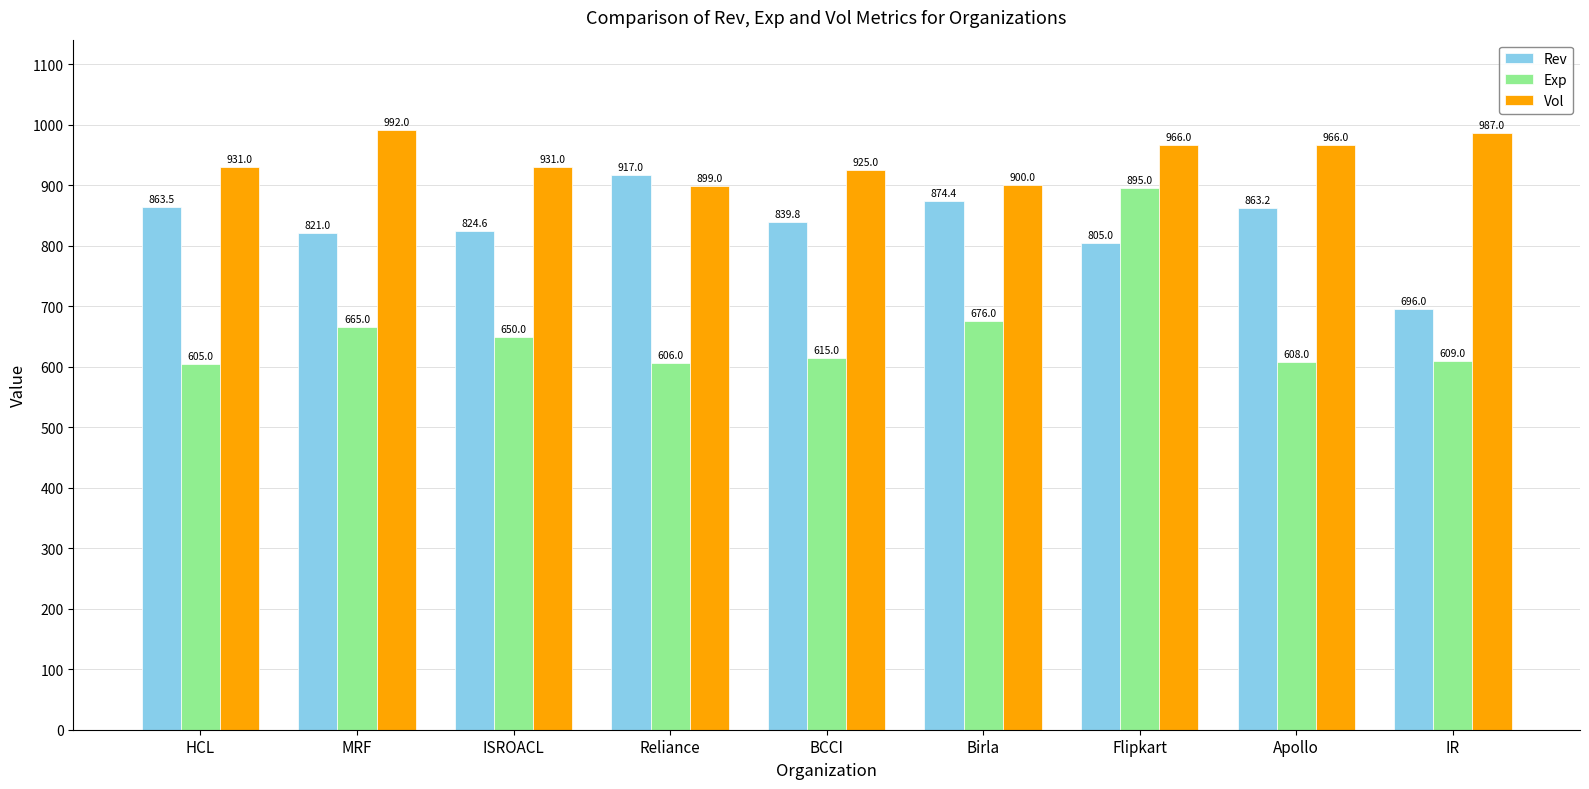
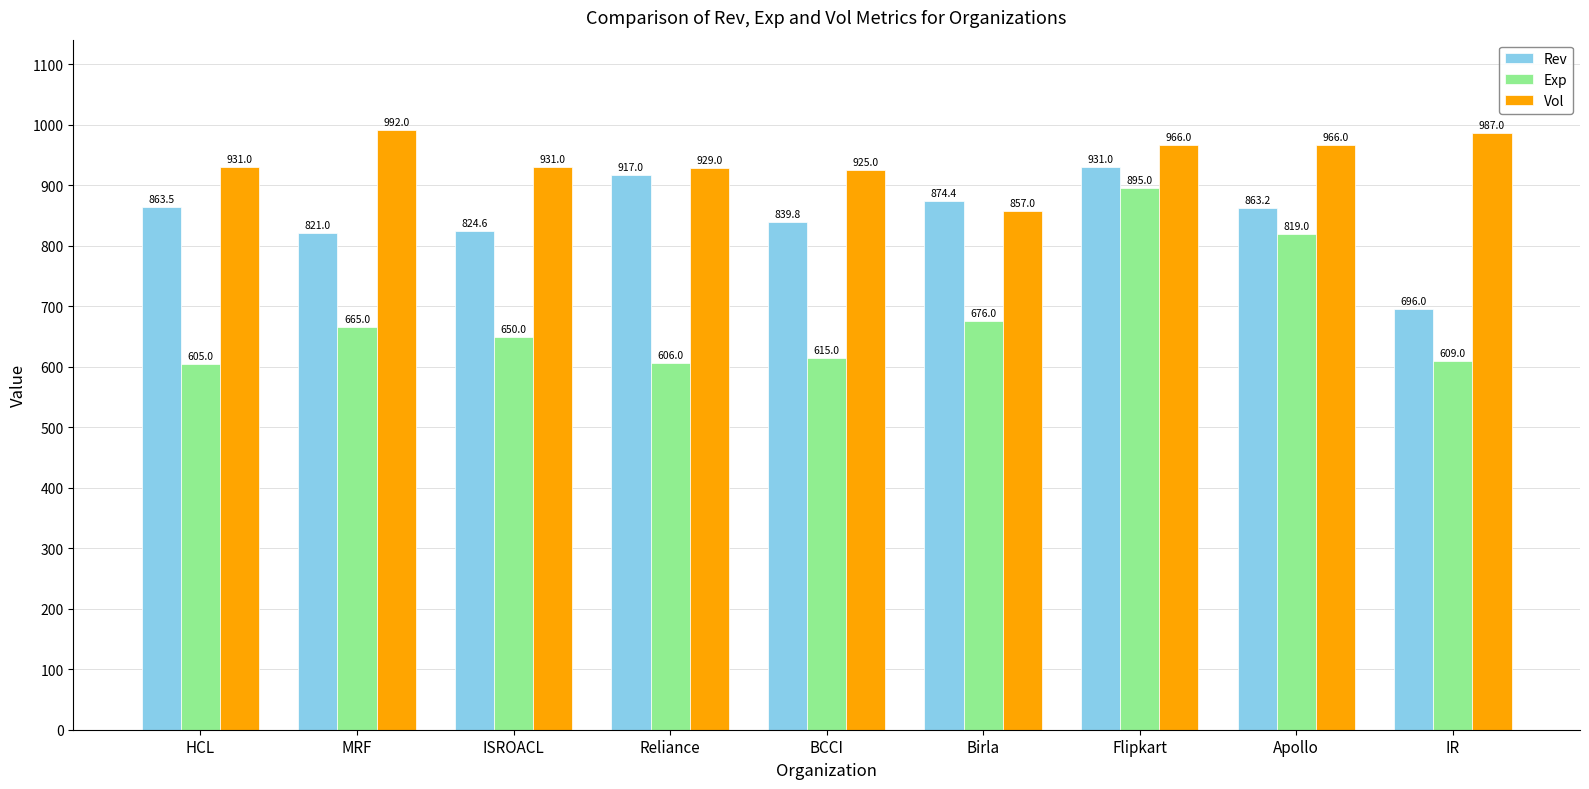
Vol, Reliance: 899.0 -> 929.0
Vol, Birla: 900.0 -> 857.0
Rev, Flipkart: 805.0 -> 931.0
Exp, Apollo: 608.0 -> 819.0
